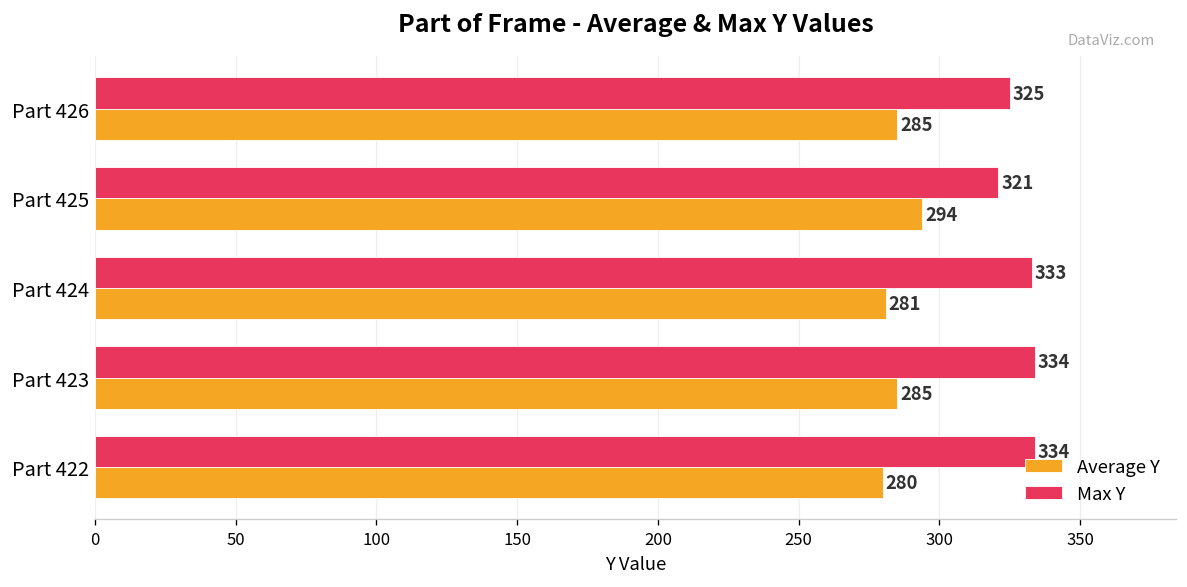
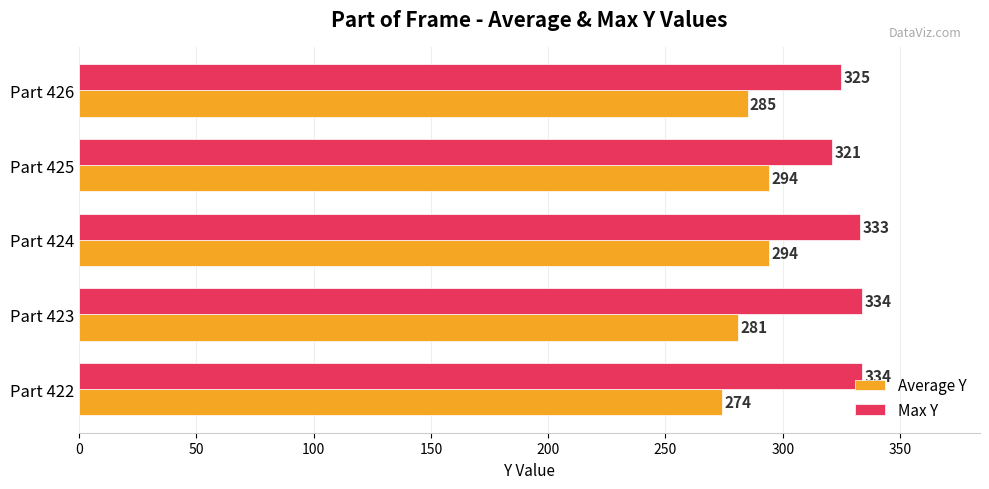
Average Y, Part 424: 281 -> 294
Average Y, Part 423: 285 -> 281
Average Y, Part 422: 280 -> 274
